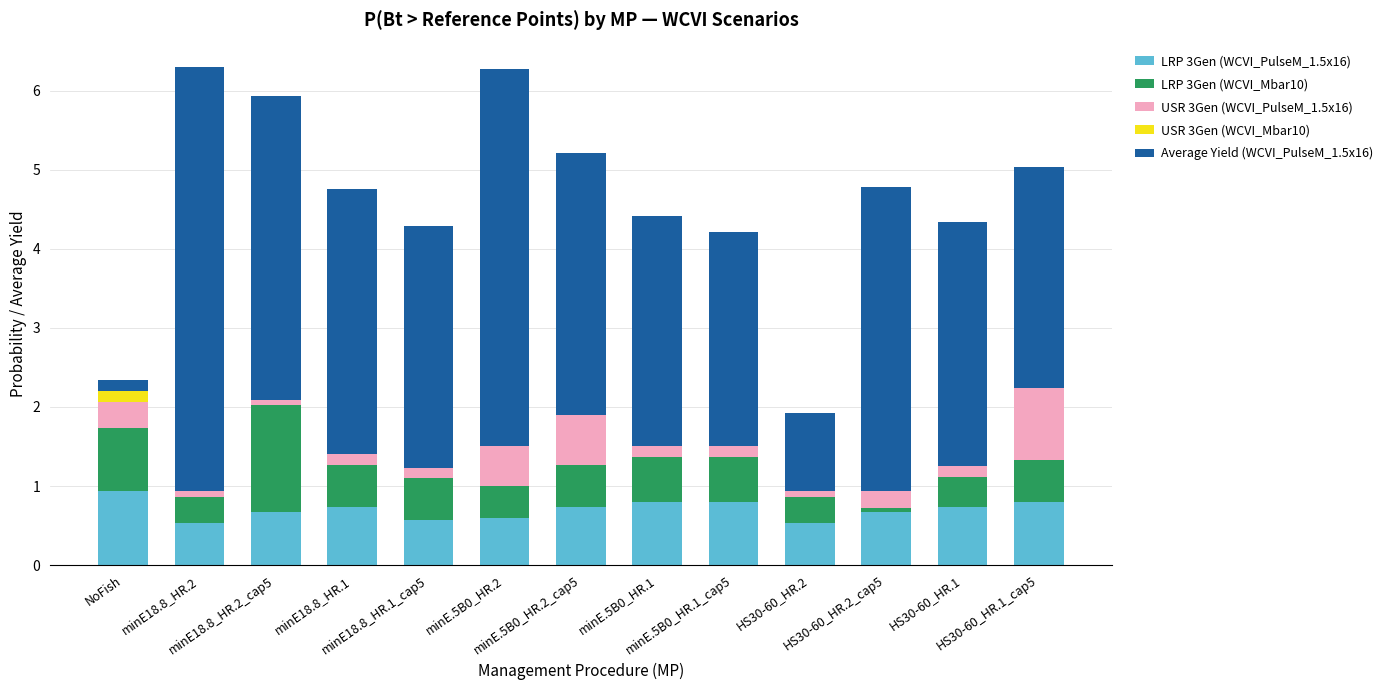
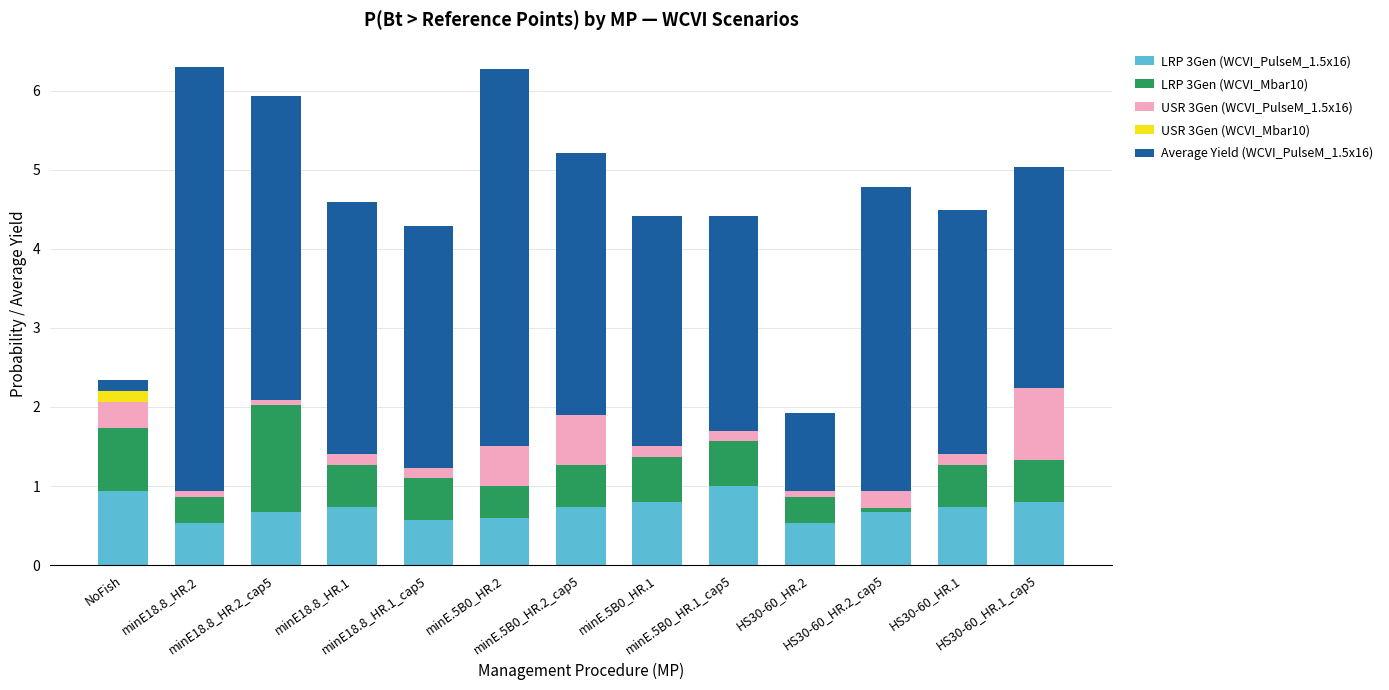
Average Yield (WCVI_PulseM_1.5x16), minE18.8_HR.1: 3.4 -> 3.2
LRP 3Gen (WCVI_PulseM_1.5x16), minE.5B0_HR.1_cap5: 0.8 -> 1.0
LRP 3Gen (WCVI_Mbar10), HS30-60_HR.1: 0.4 -> 0.5
